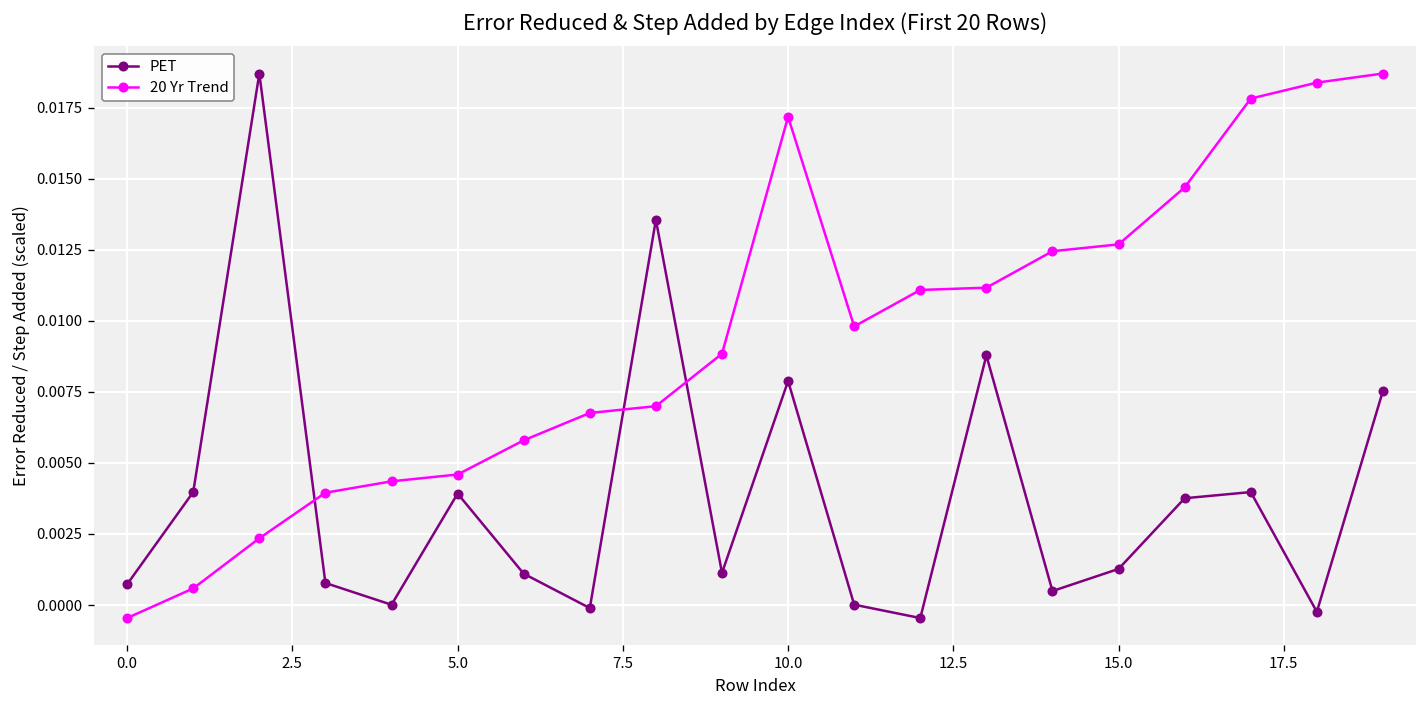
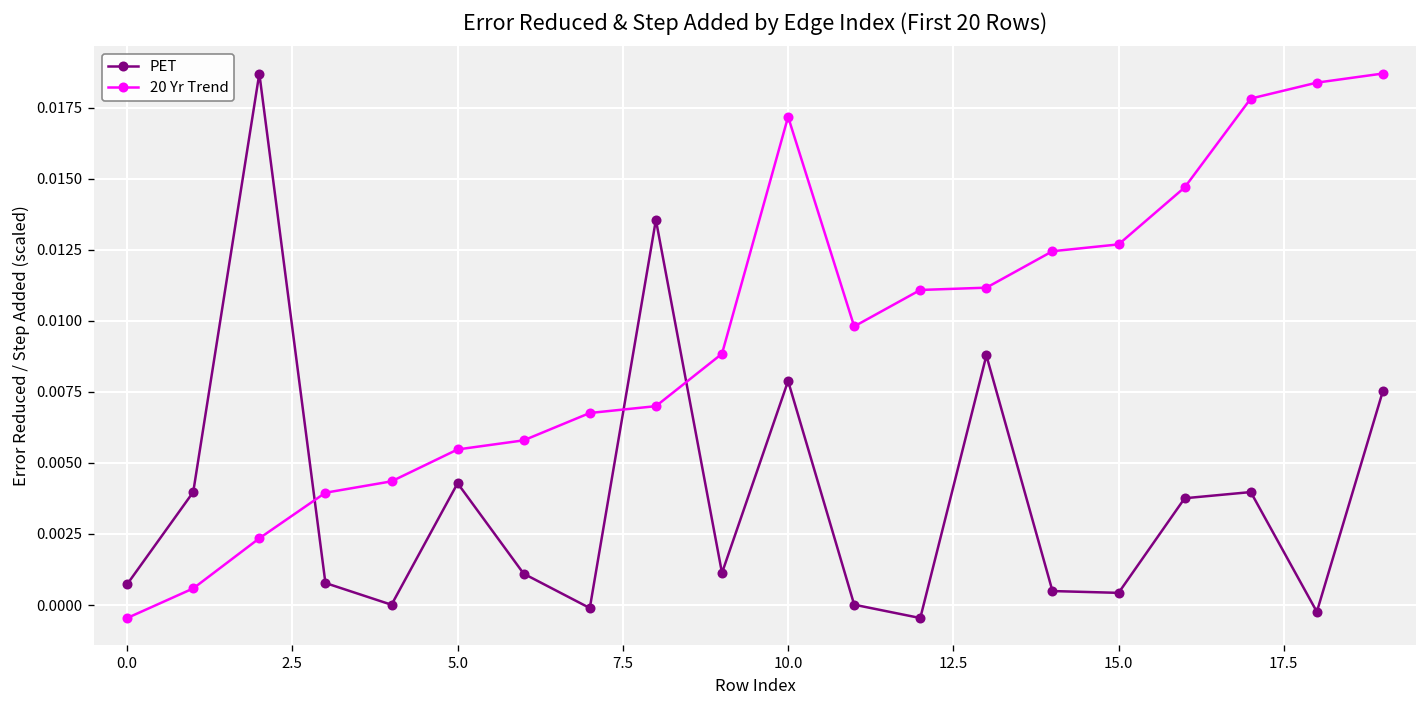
PET, 5.0: 0.0039 -> 0.0043
20 Yr Trend, 5.0: 0.0046 -> 0.0055
PET, 15.0: 0.0013 -> 0.0004
